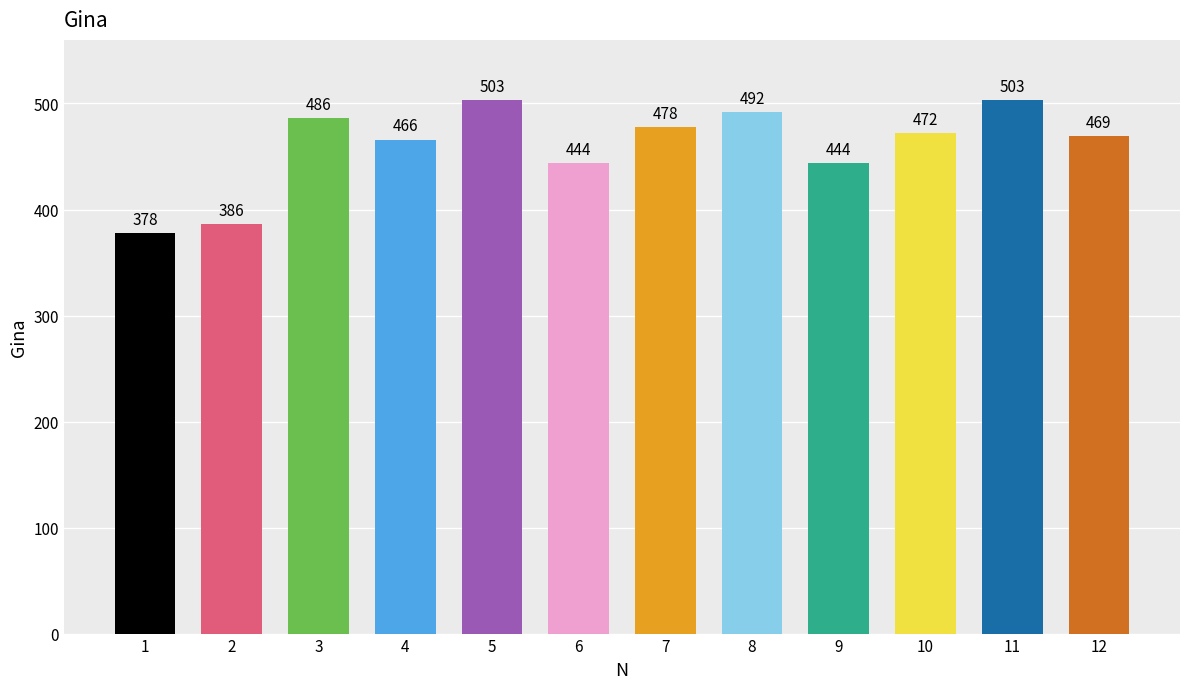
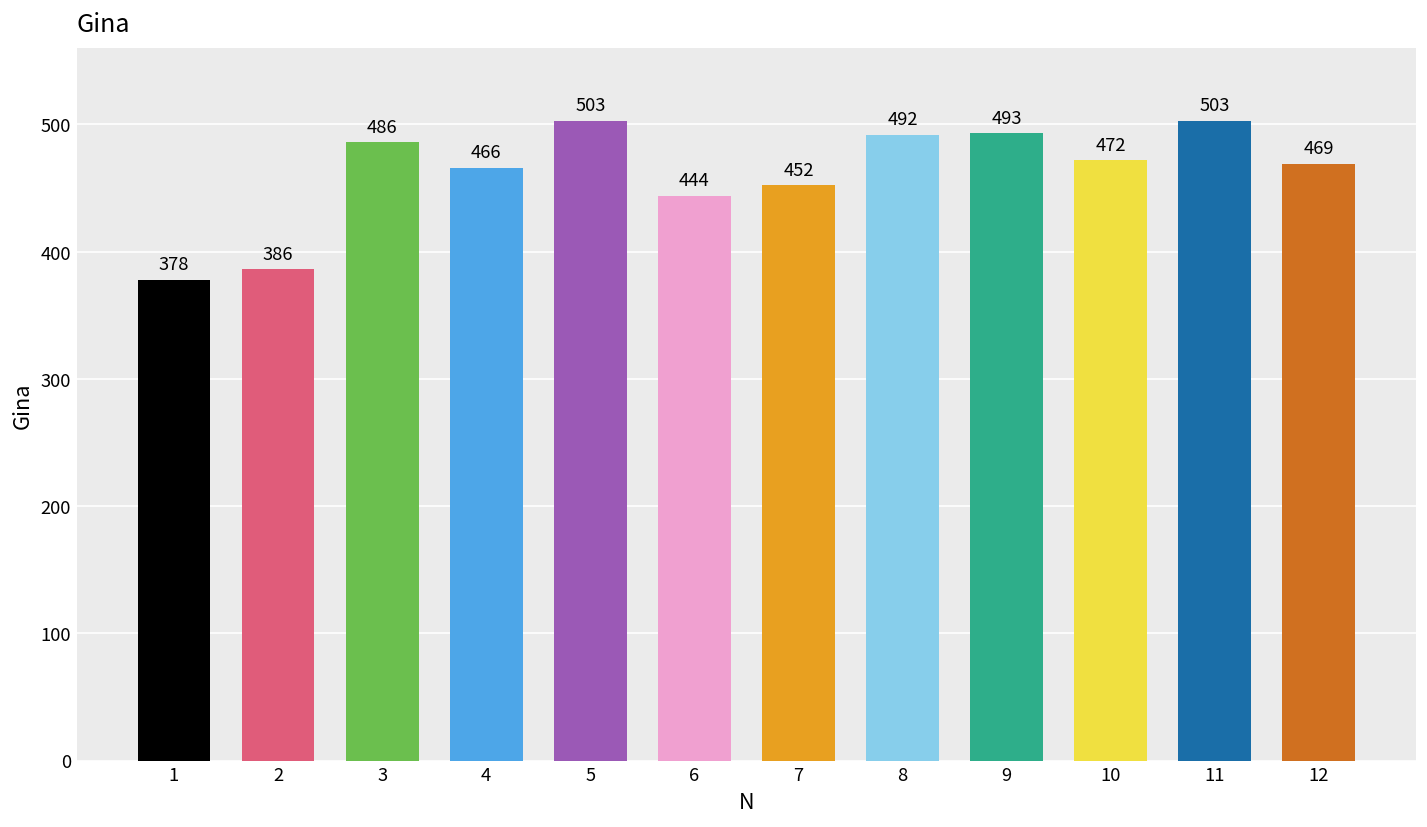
7: 478 -> 452
9: 444 -> 493
